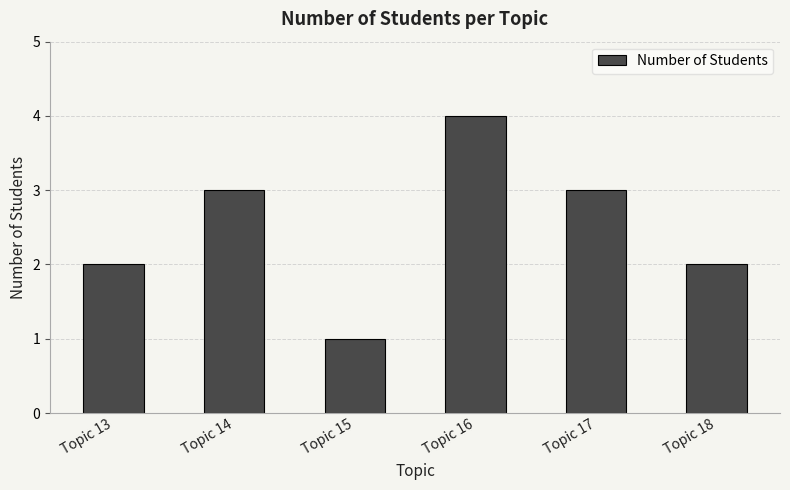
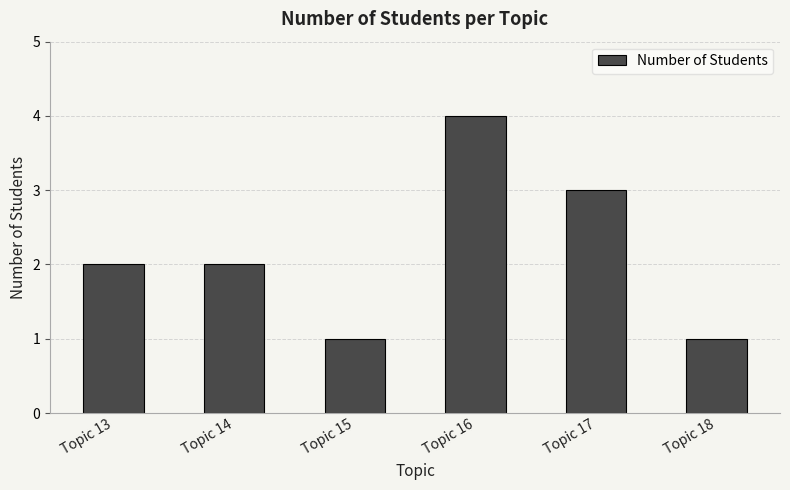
Topic 14: 3 -> 2
Topic 18: 2 -> 1
